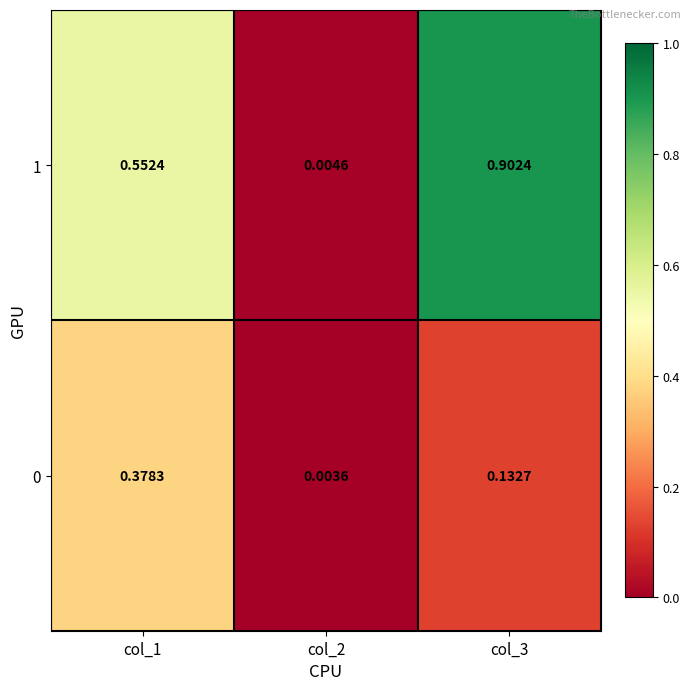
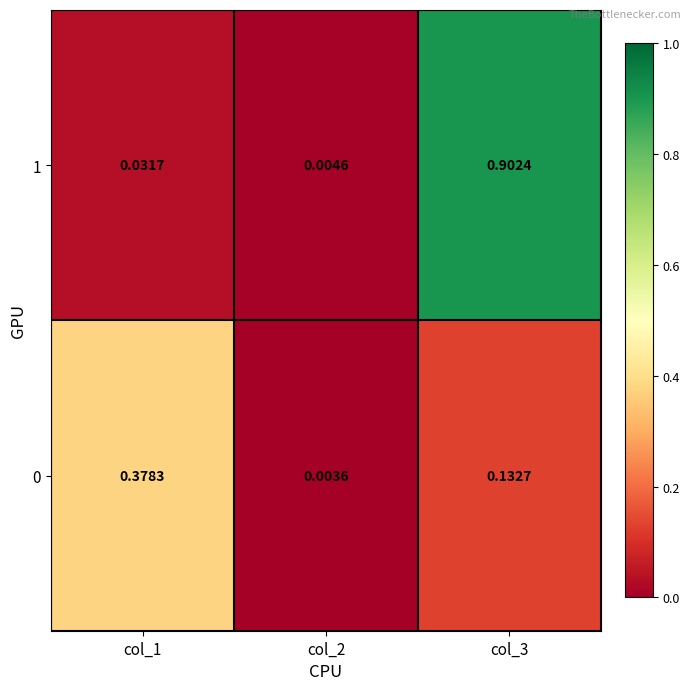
1, col_1: 0.5524 -> 0.0317
